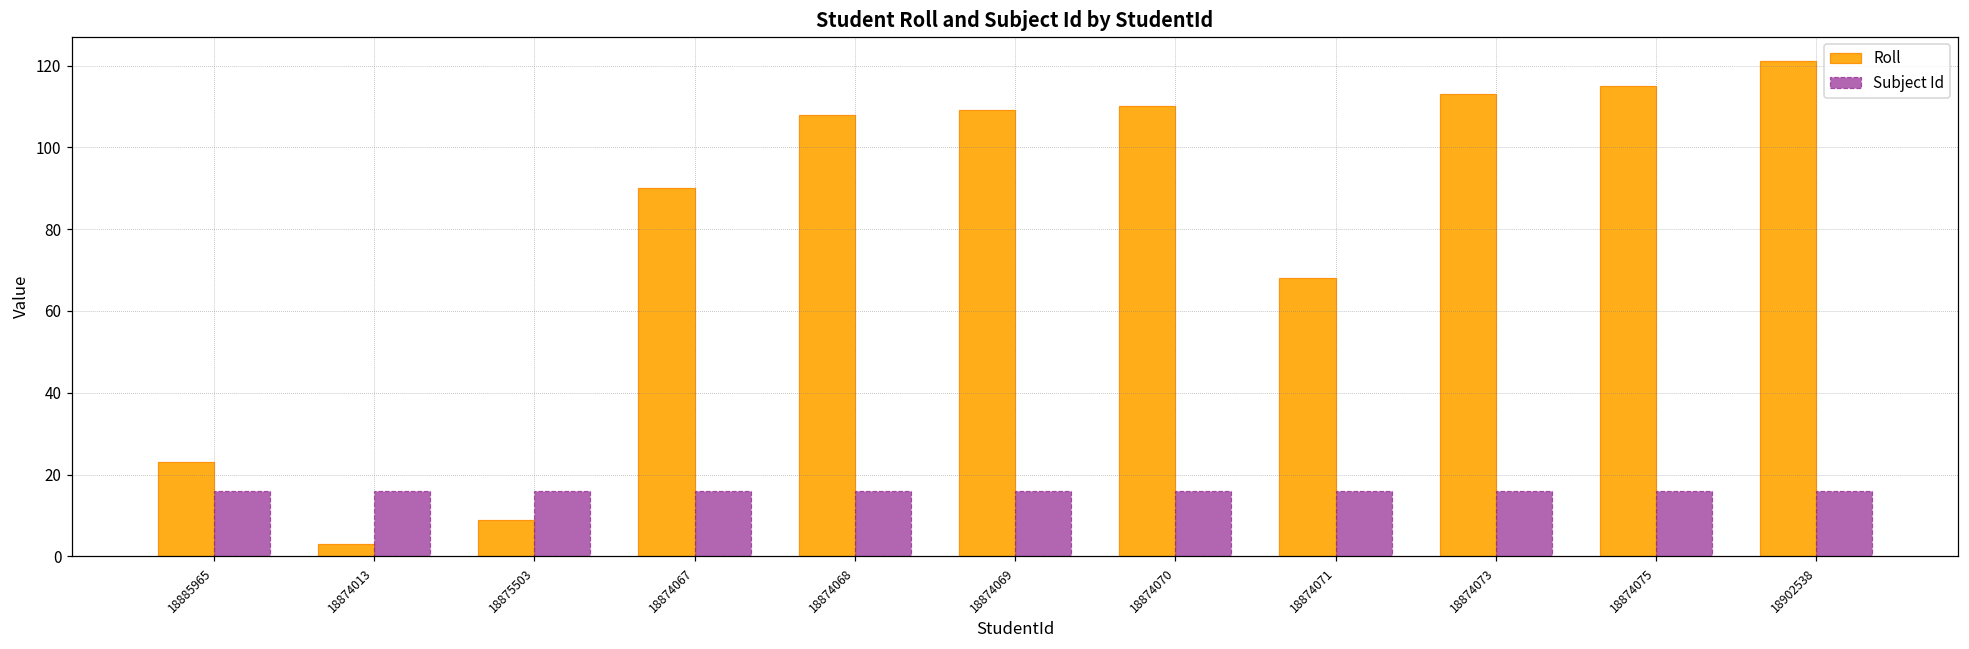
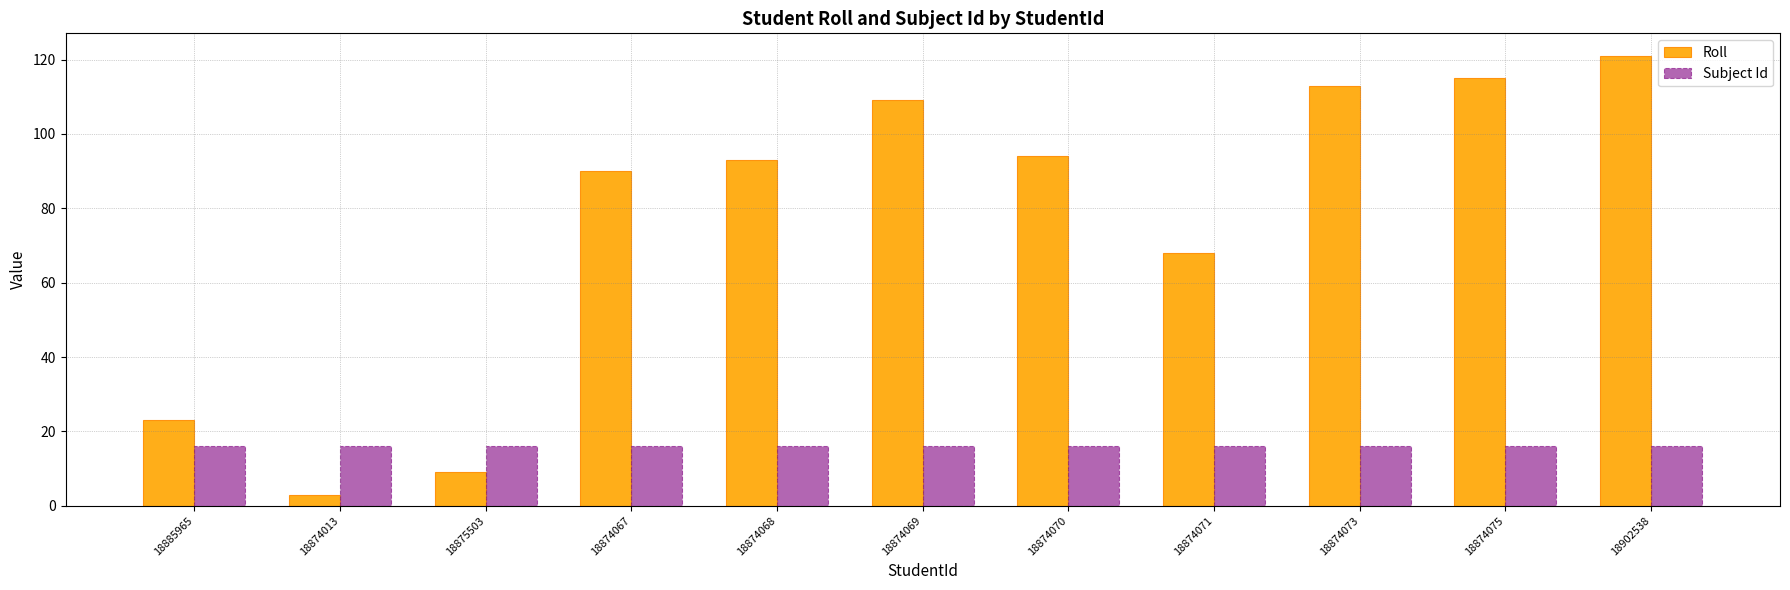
Roll, 18874068: 108 -> 93
Roll, 18874070: 110 -> 94
